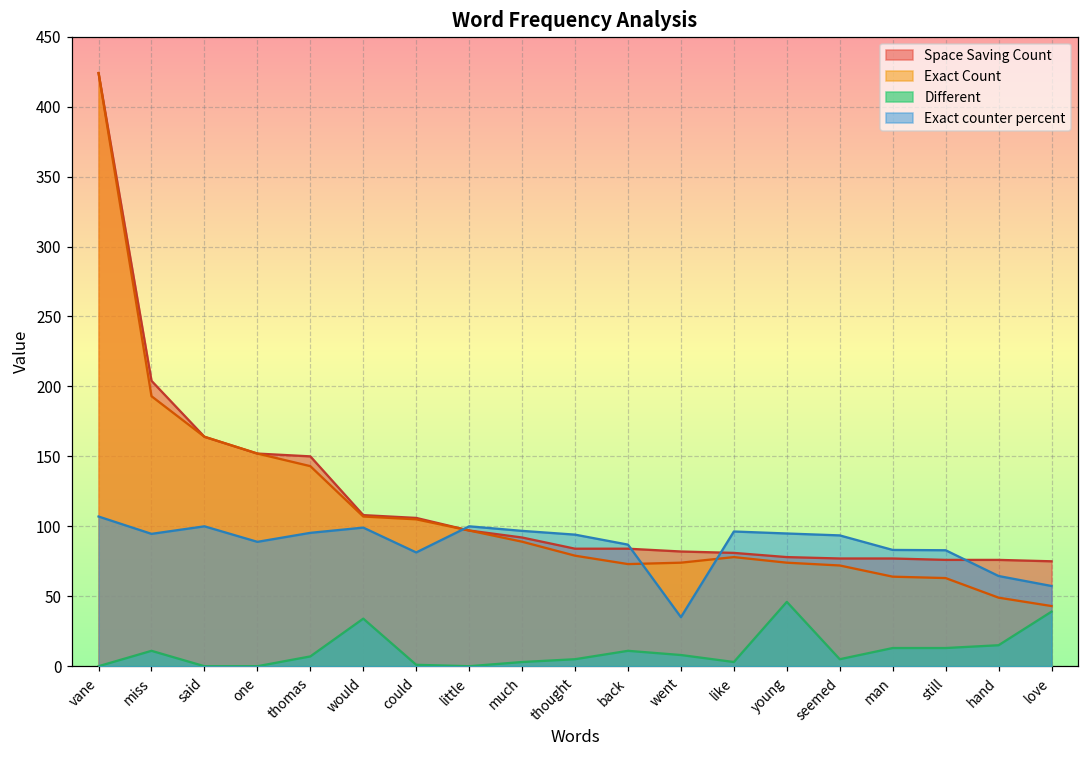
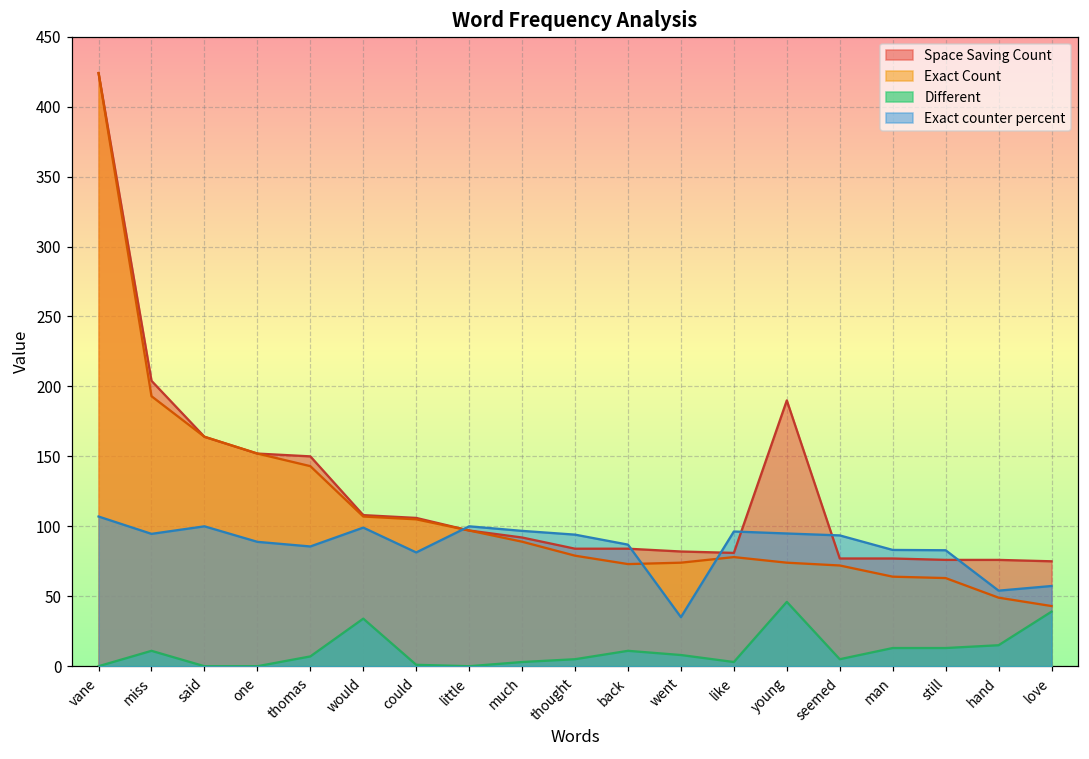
Exact counter percent, thomas: 95 -> 86
Space Saving Count, young: 78 -> 190
Exact counter percent, hand: 64 -> 54
